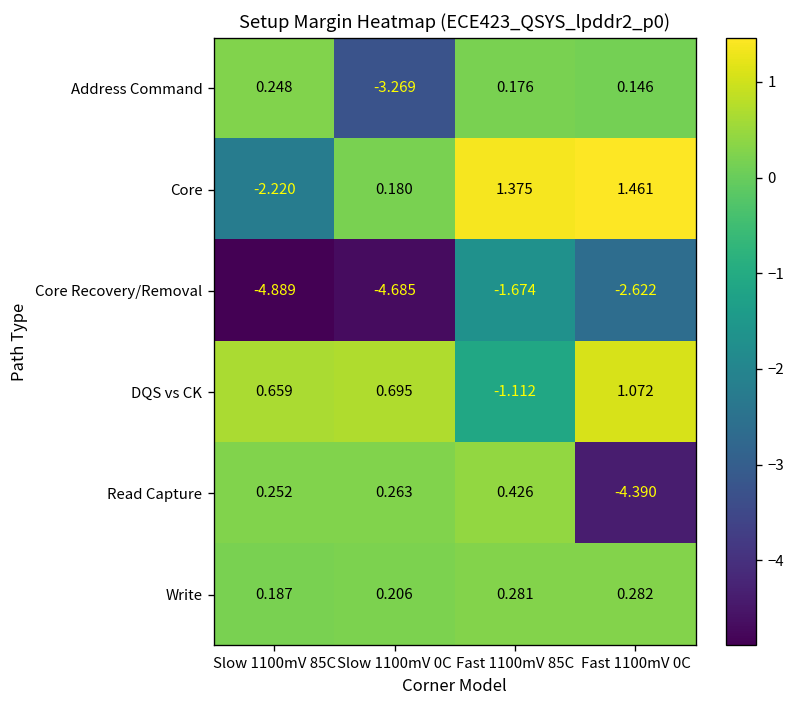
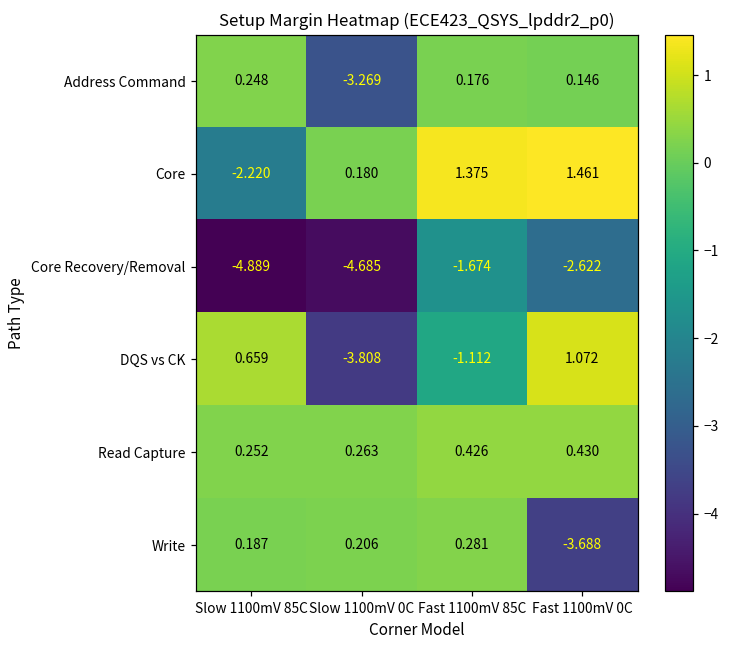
DQS vs CK, Slow 1100mV 0C: 0.695 -> -3.808
Read Capture, Fast 1100mV 0C: -4.390 -> 0.430
Write, Fast 1100mV 0C: 0.282 -> -3.688
